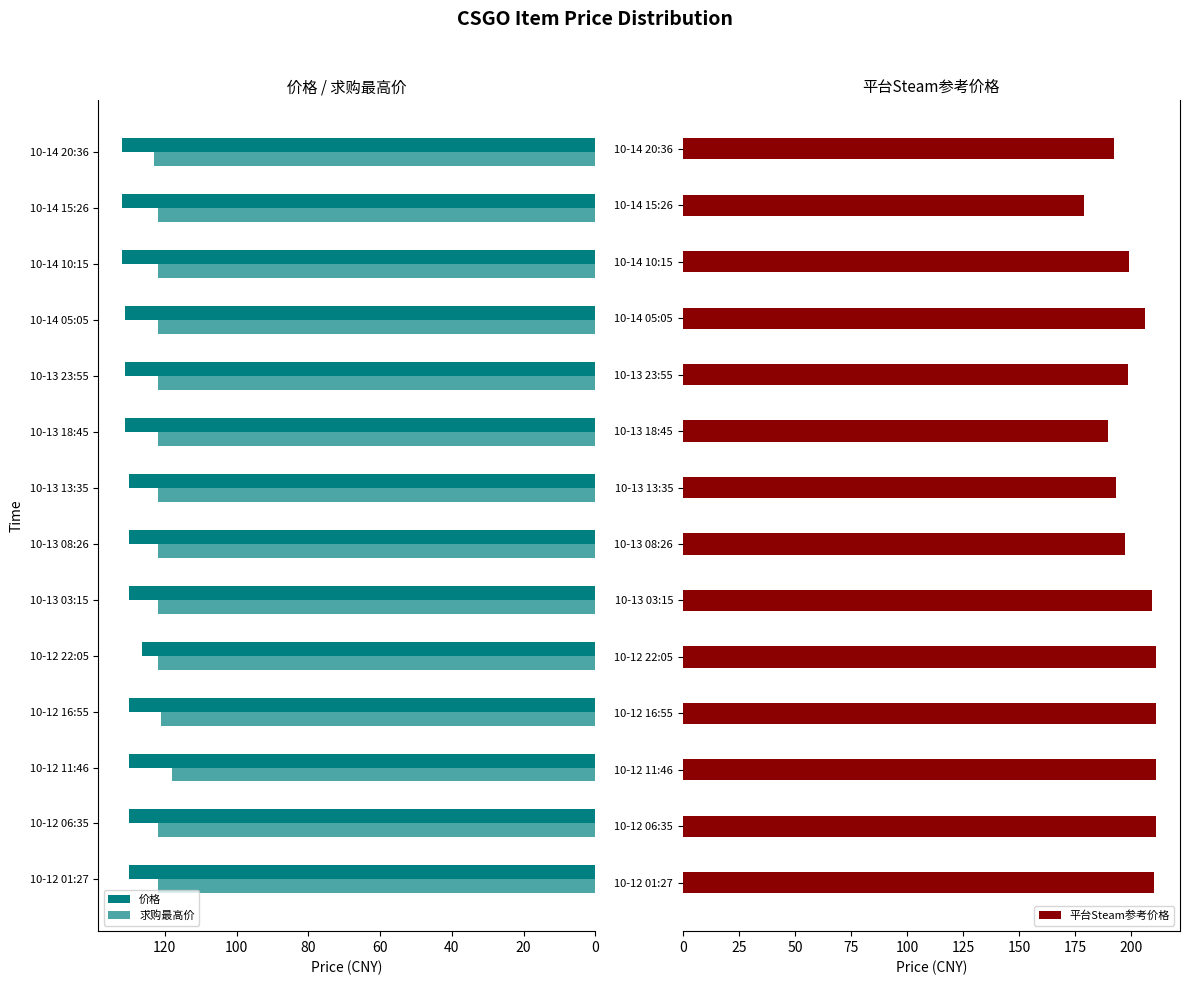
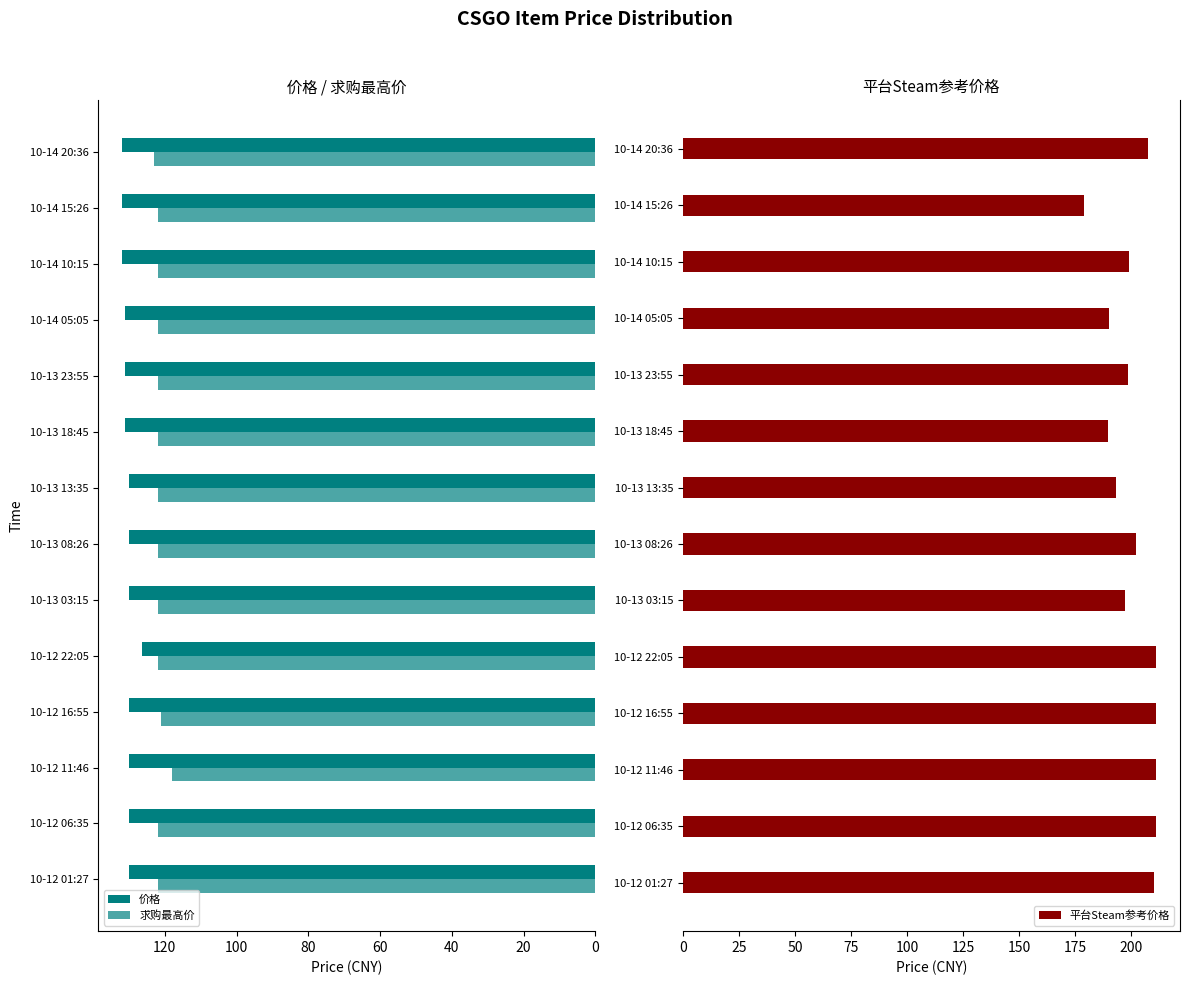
平台Steam参考价格, 10-14 20:36: 192 -> 207
平台Steam参考价格, 10-14 05:05: 206 -> 190
平台Steam参考价格, 10-13 08:26: 197 -> 202
平台Steam参考价格, 10-13 03:15: 209 -> 197
